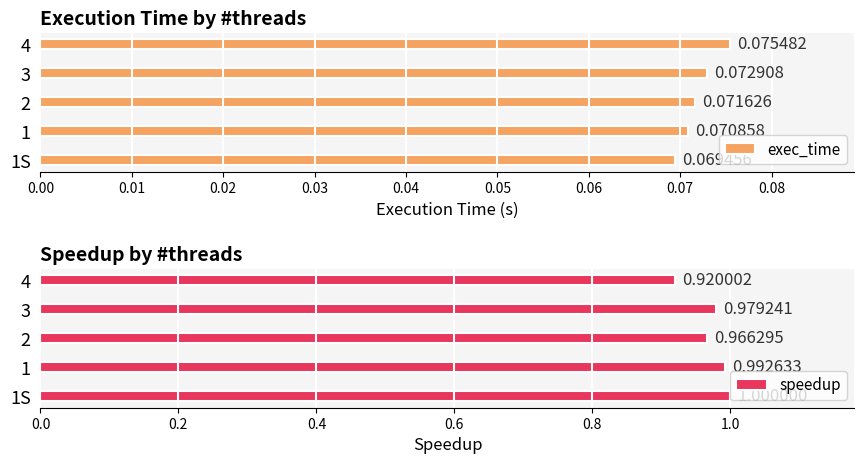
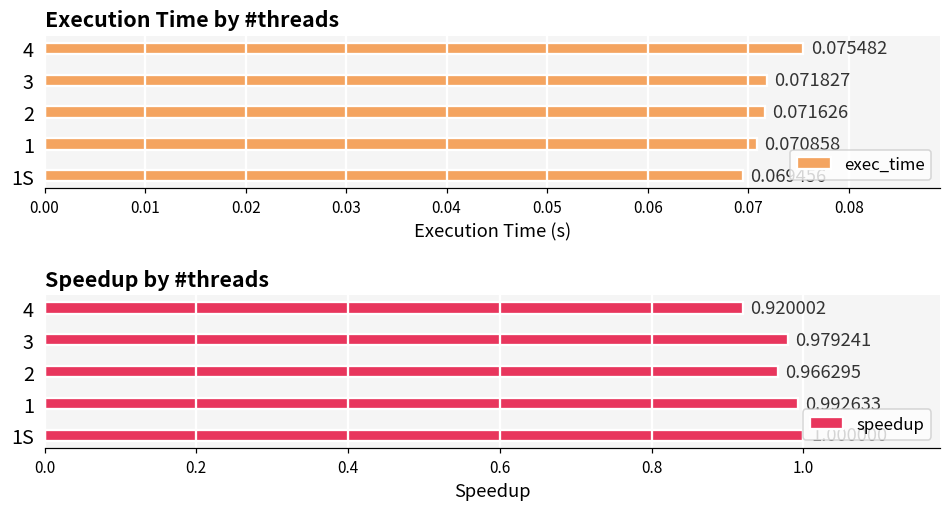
Execution Time by #threads, 3: 0.072908 -> 0.071827
